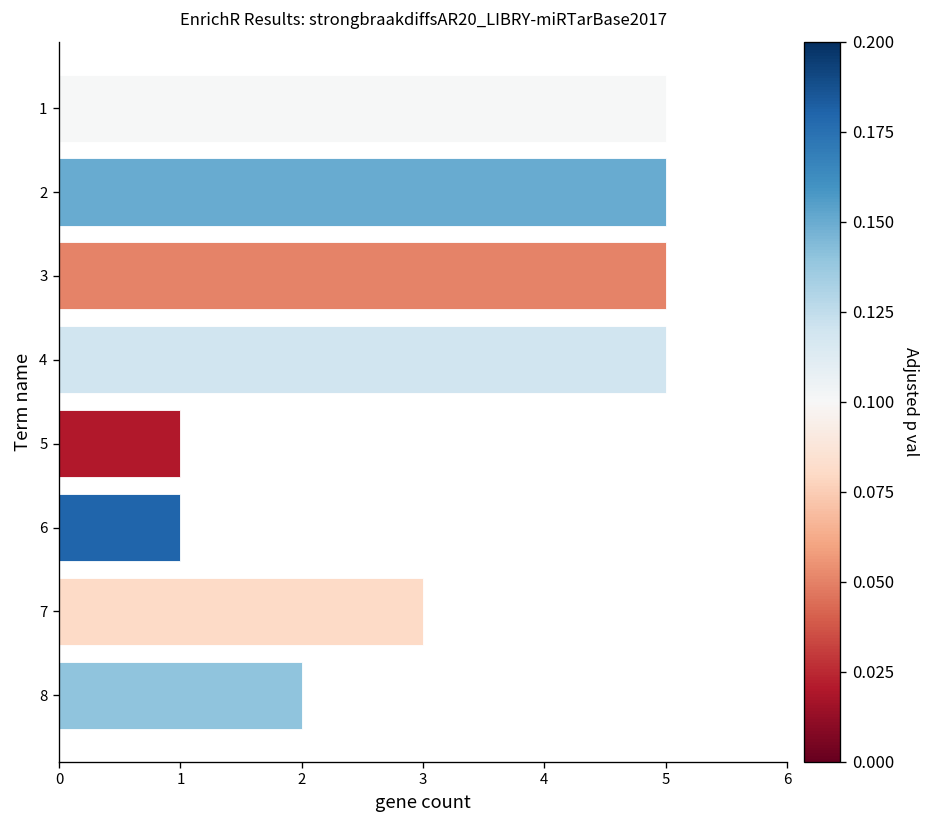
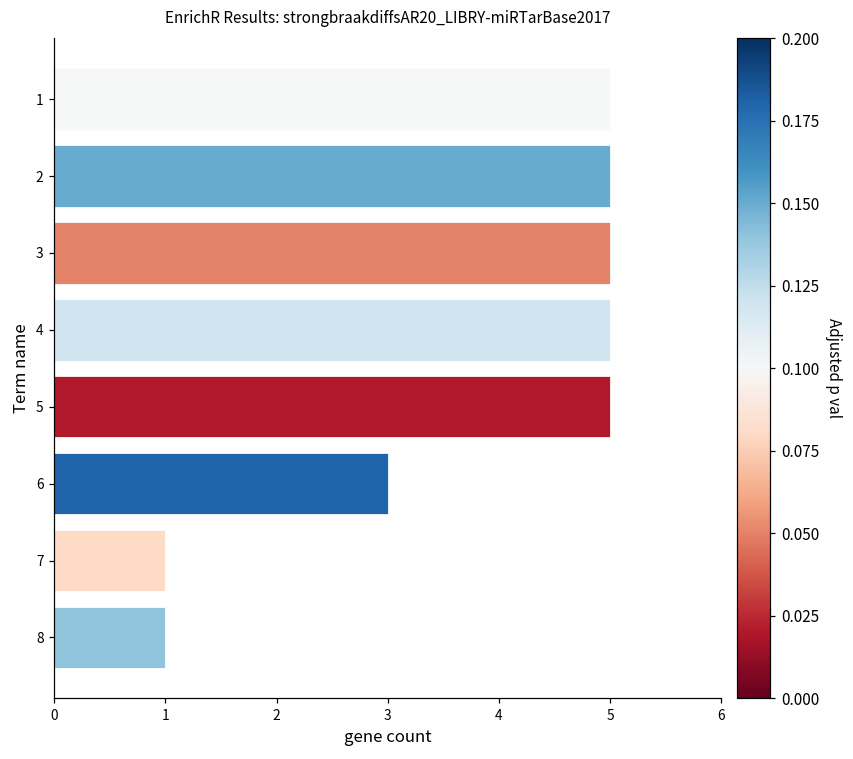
5: 1 -> 5
6: 1 -> 3
7: 3 -> 1
8: 2 -> 1
